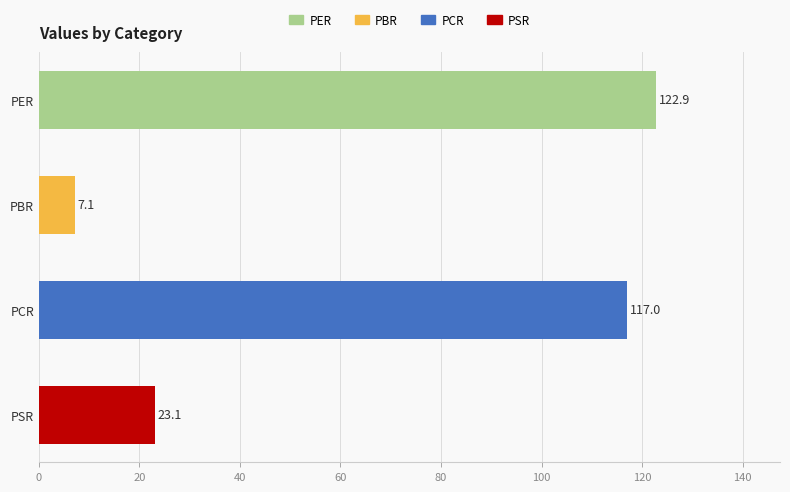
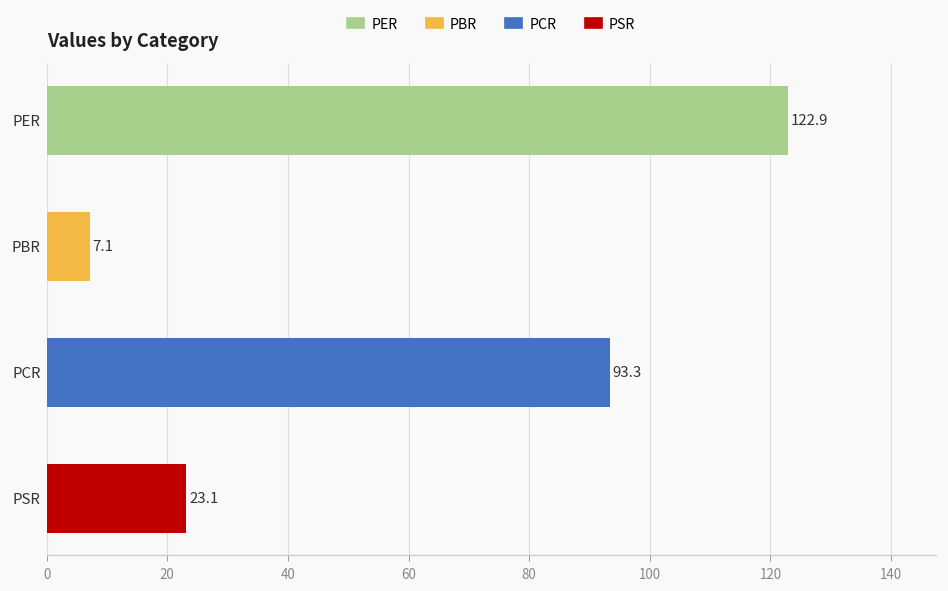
PCR: 117.0 -> 93.3
